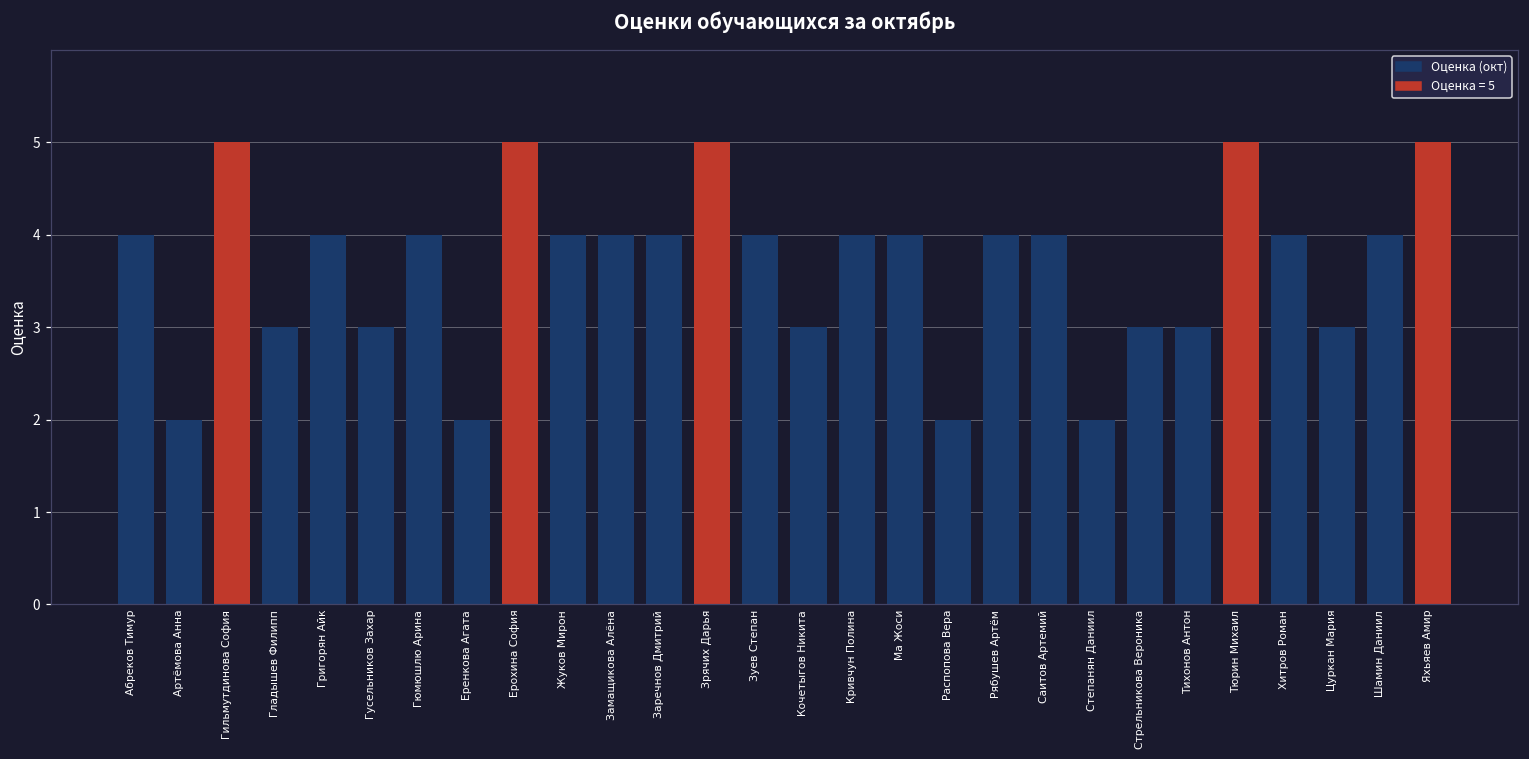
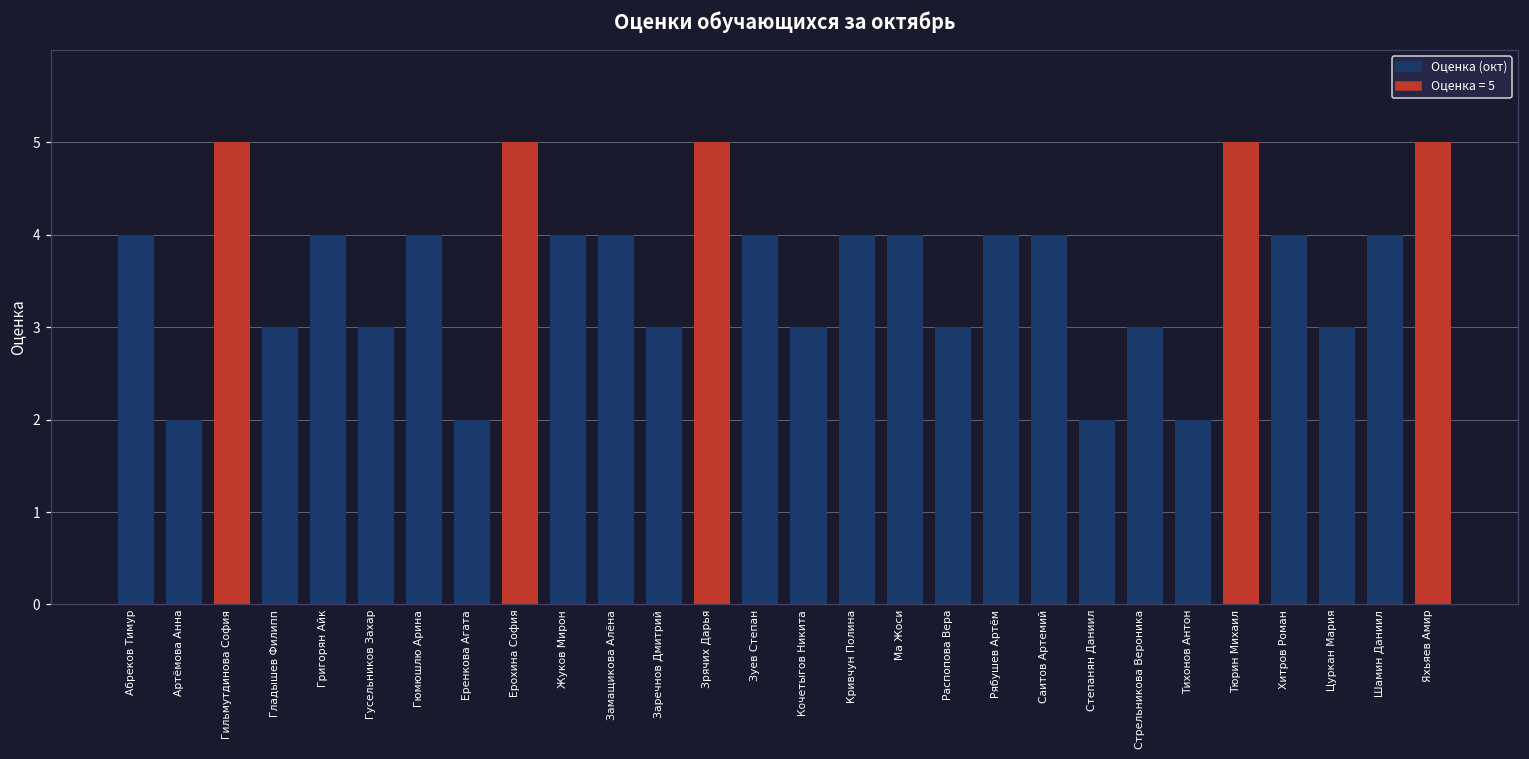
Заречнов Дмитрий: 4 -> 3
Распопова Вера: 2 -> 3
Тихонов Антон: 3 -> 2
